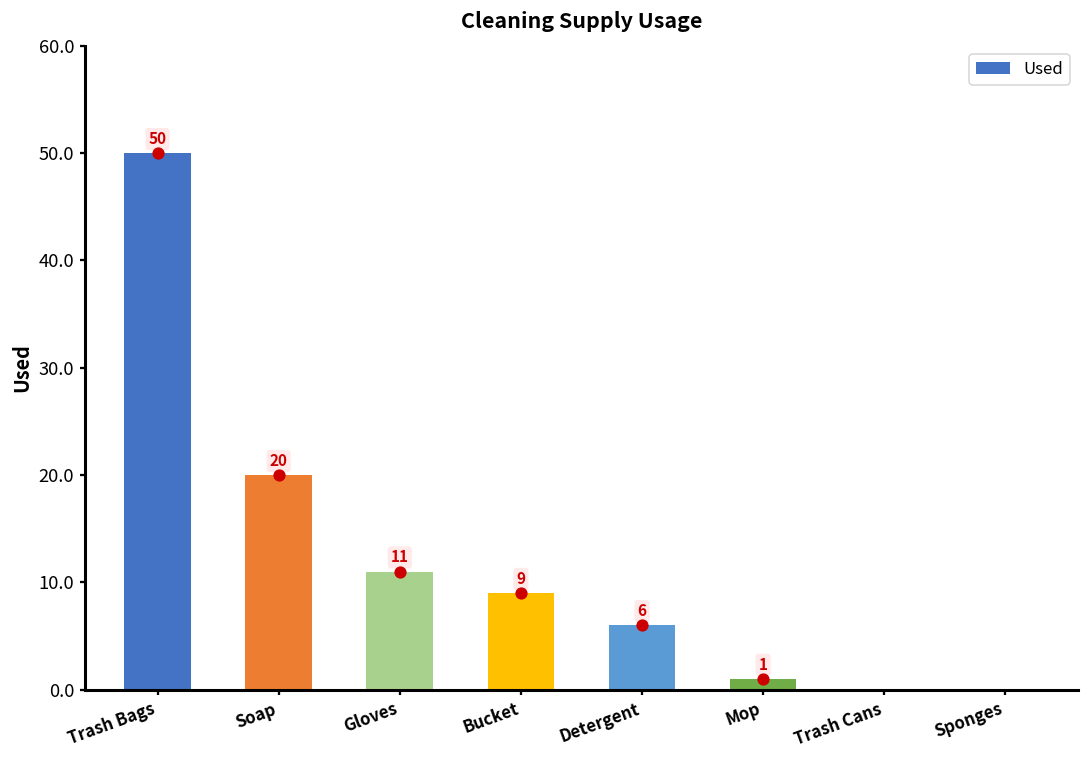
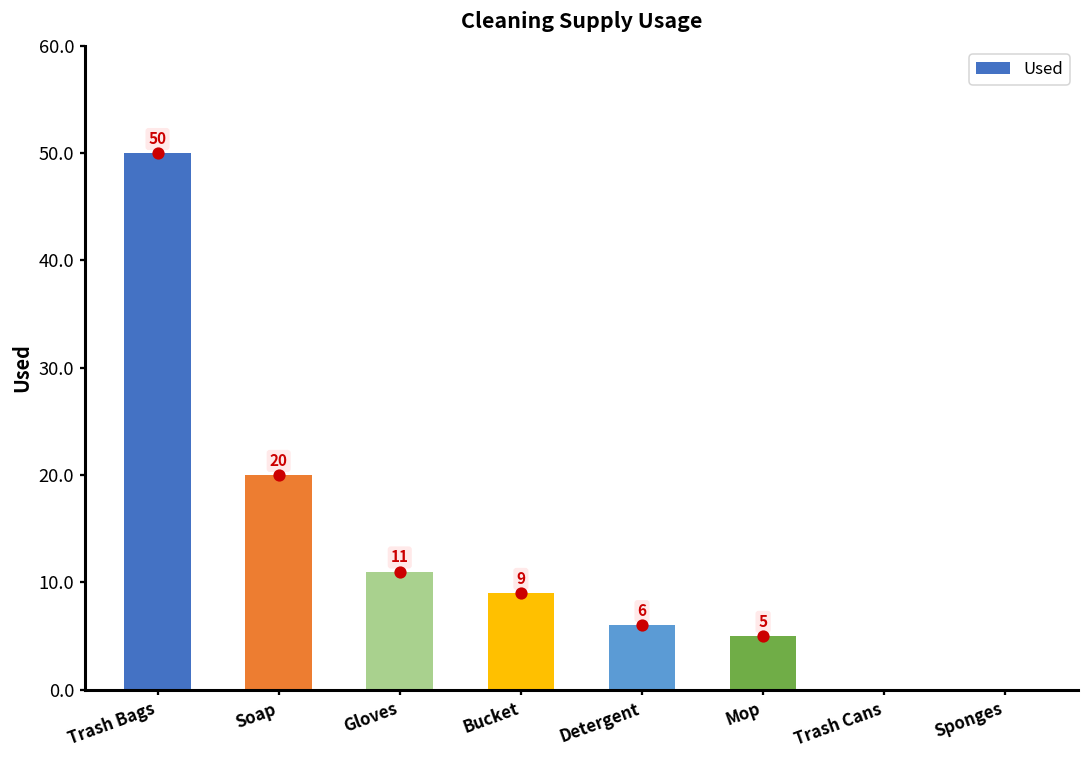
Used, Mop: 1 -> 5
